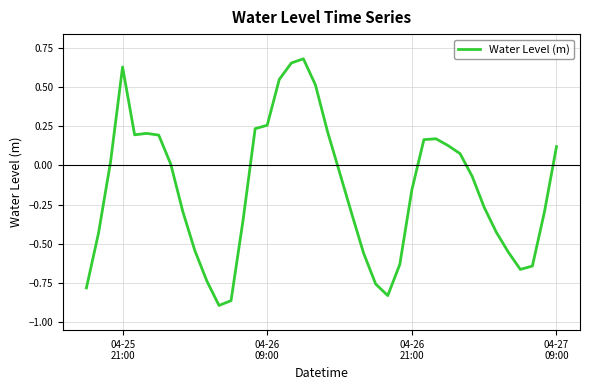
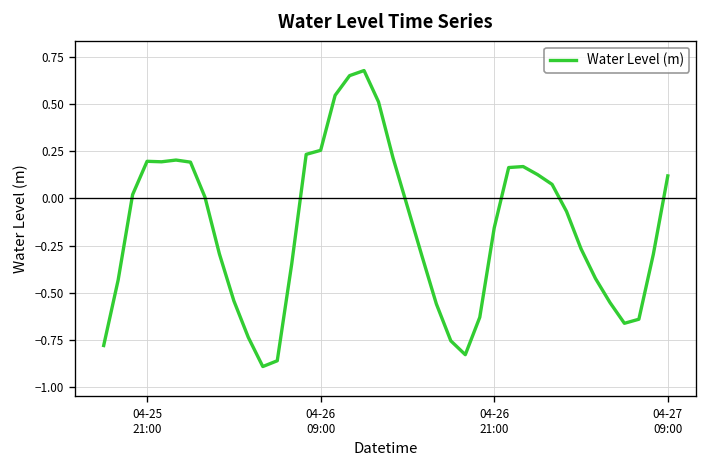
04-25 21:00: 0.63 -> 0.20
